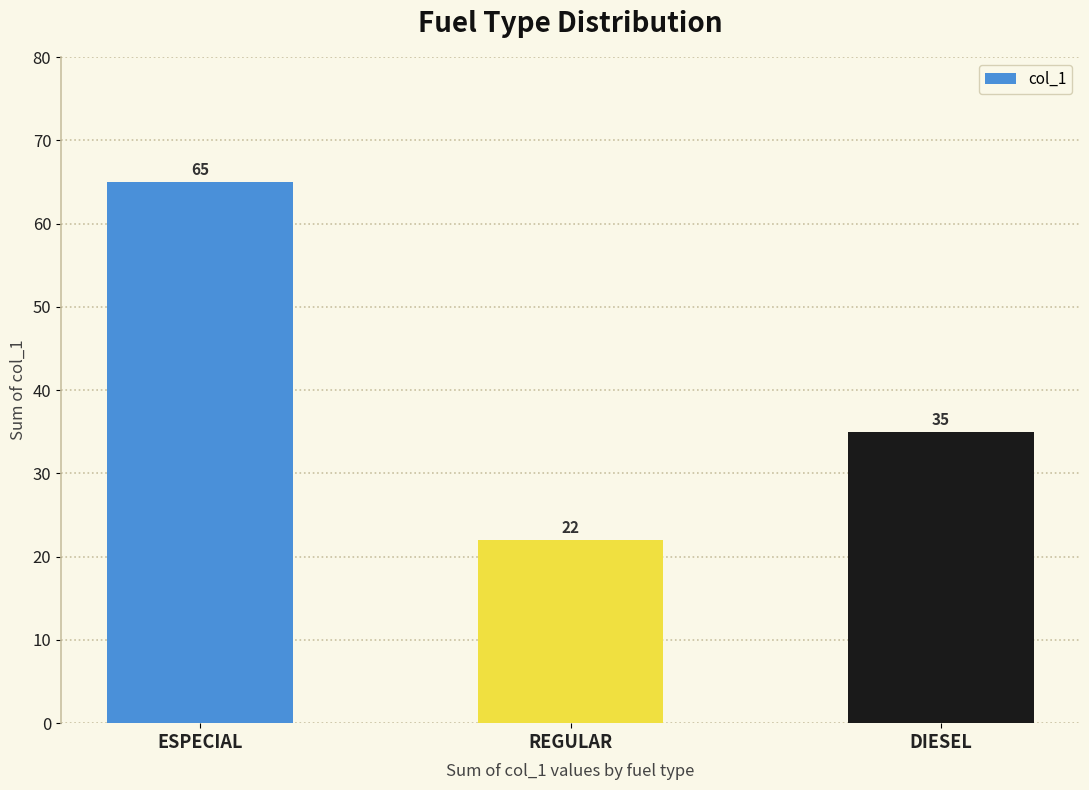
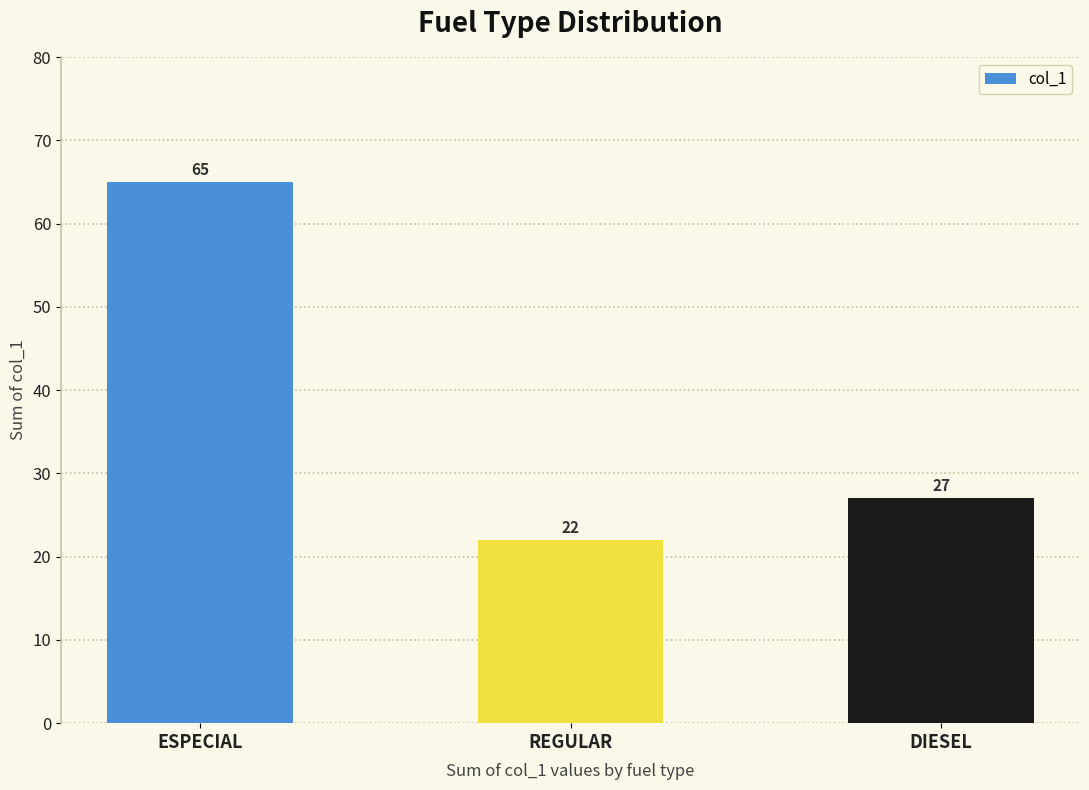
DIESEL: 35 -> 27
